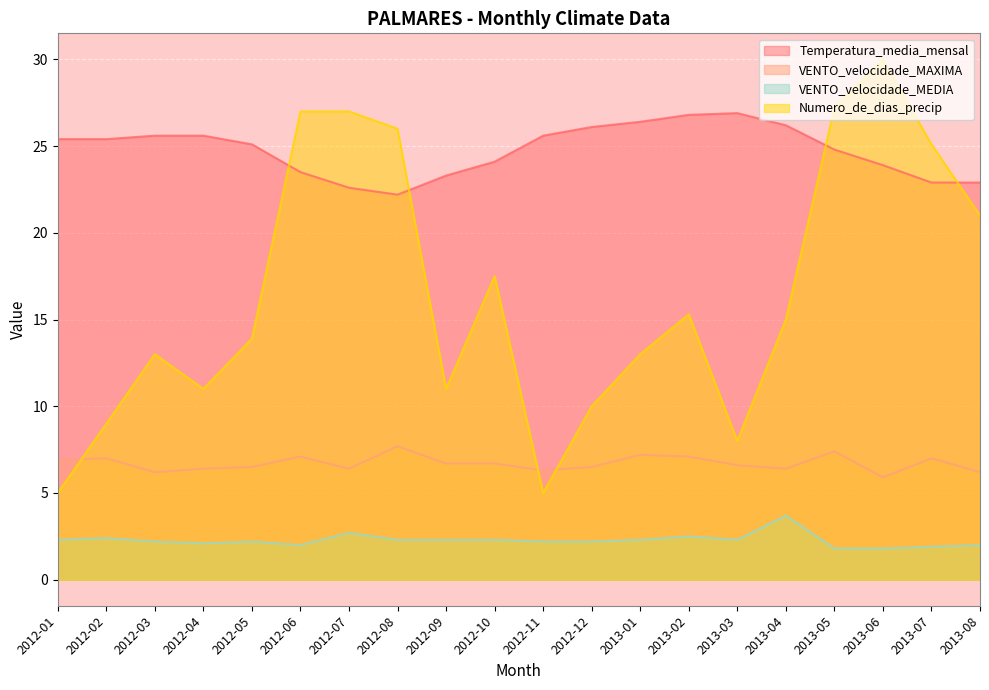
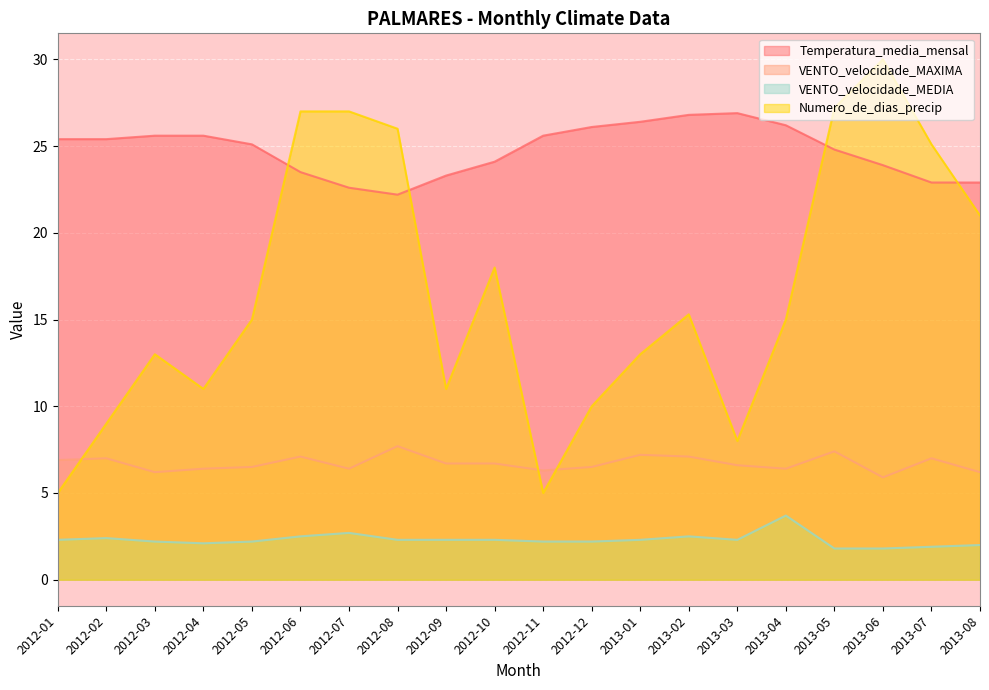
Numero_de_dias_precip, 2012-05: 13.9 -> 15.0
VENTO_velocidade_MEDIA, 2012-06: 2.0 -> 2.5
Numero_de_dias_precip, 2012-10: 17.5 -> 18.0
